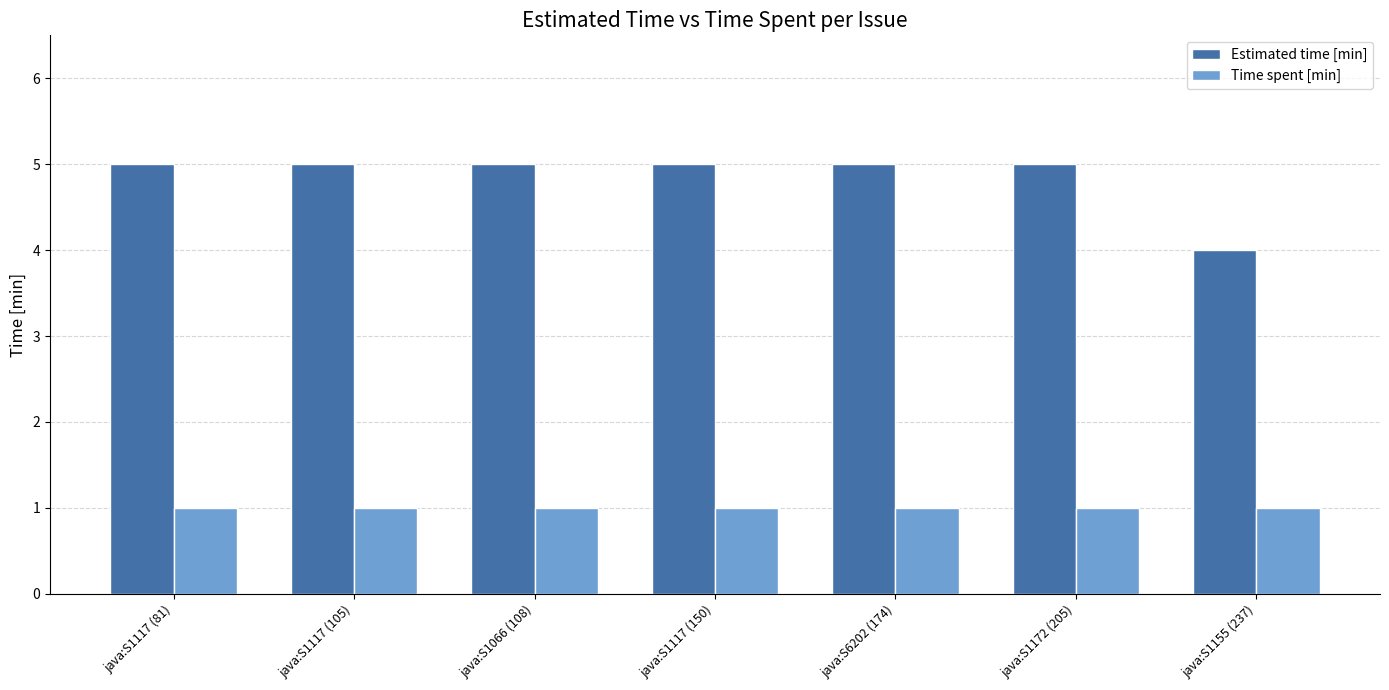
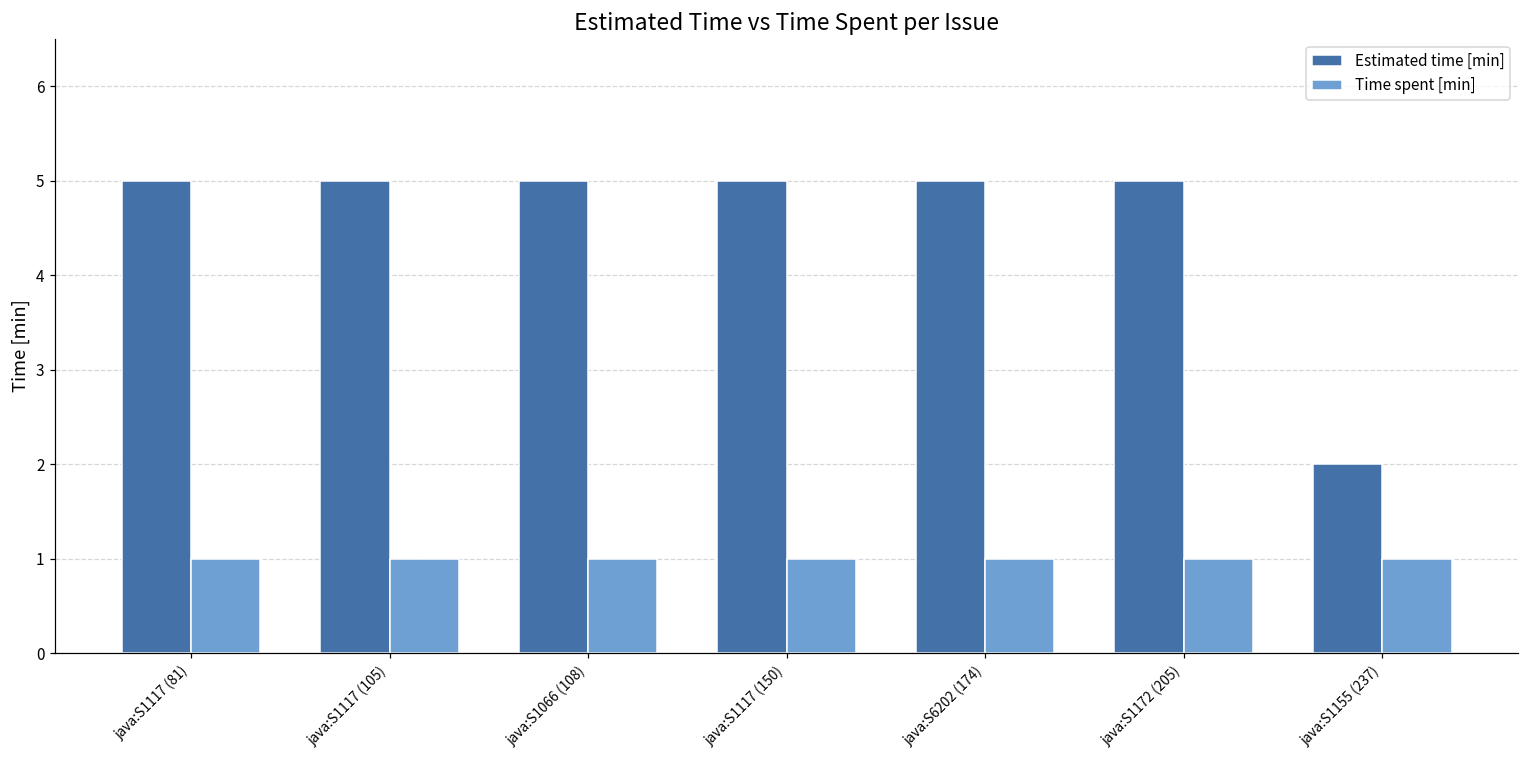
Estimated time [min], java:S1155 (237): 4 -> 2
